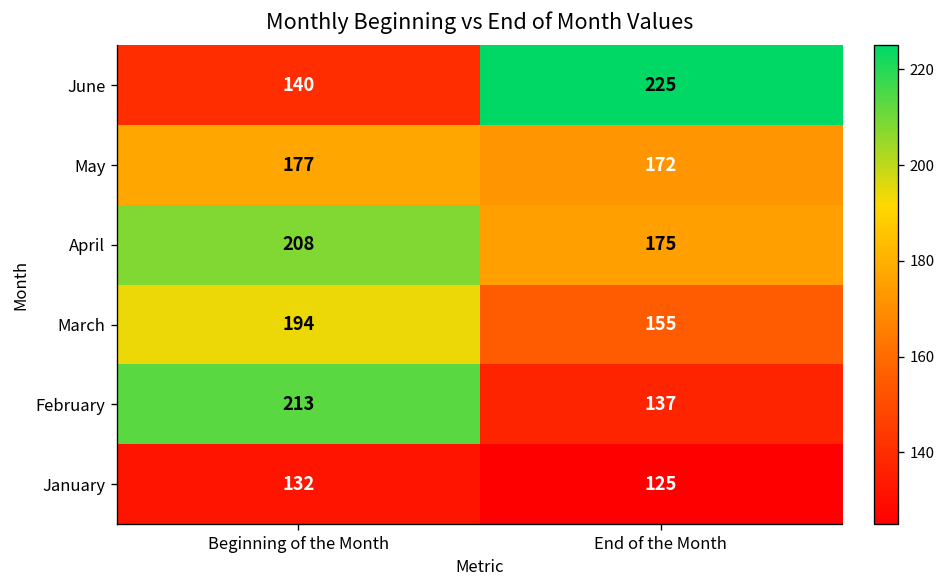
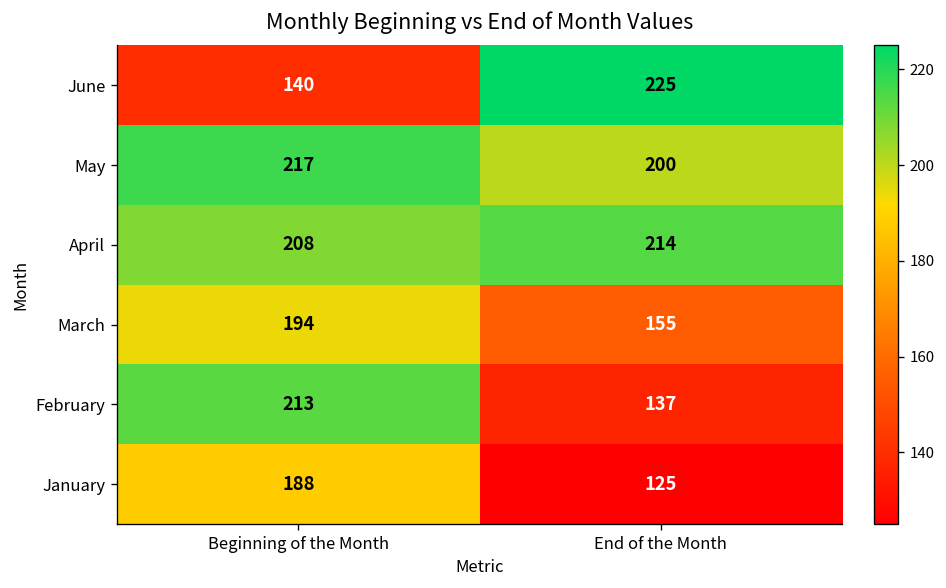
May, Beginning of the Month: 177 -> 217
May, End of the Month: 172 -> 200
April, End of the Month: 175 -> 214
January, Beginning of the Month: 132 -> 188
